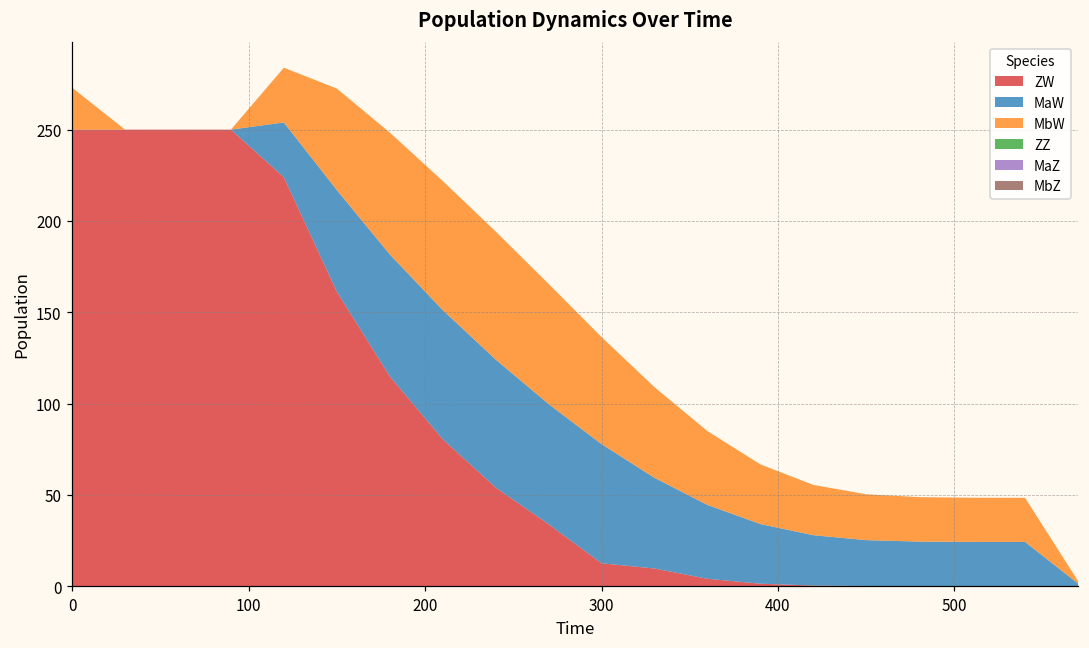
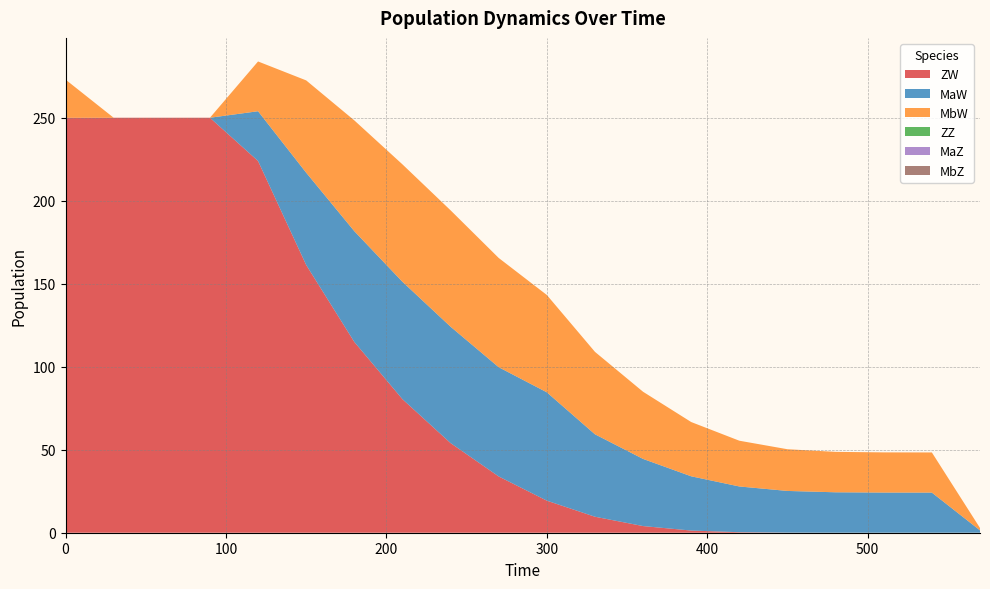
ZW, 300: 12 -> 19
